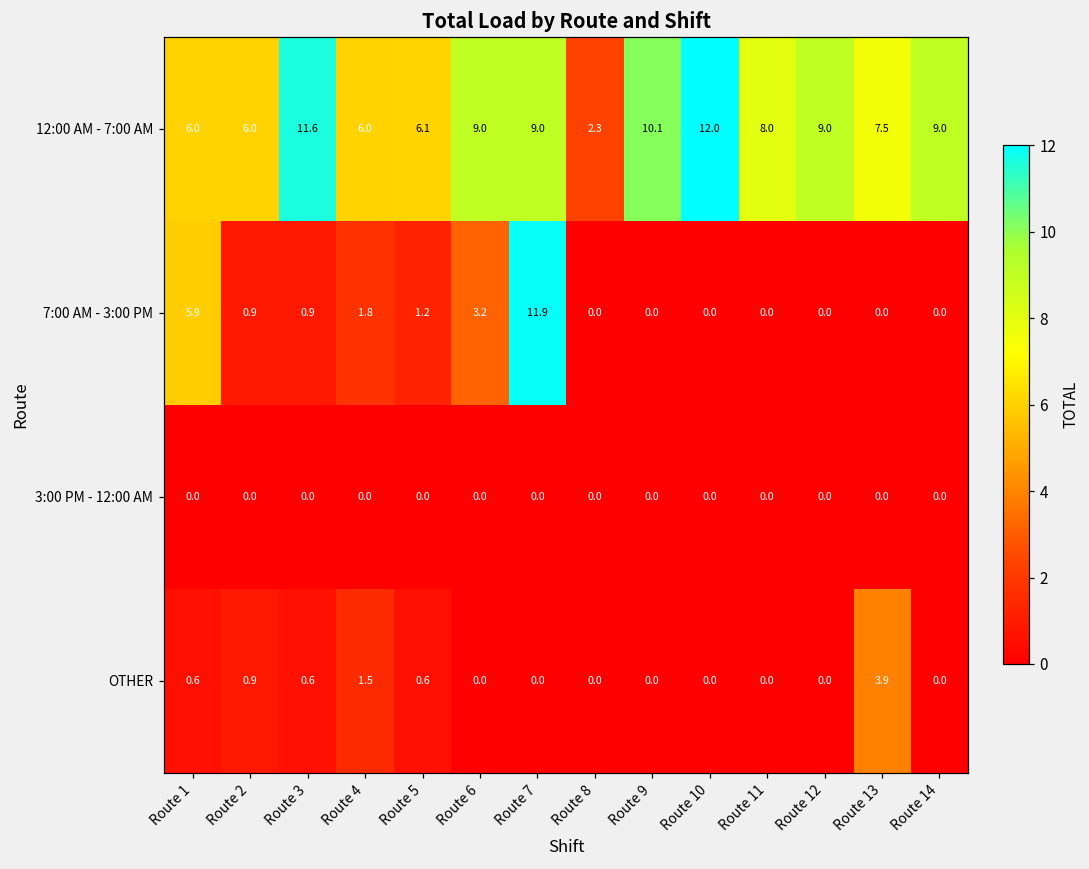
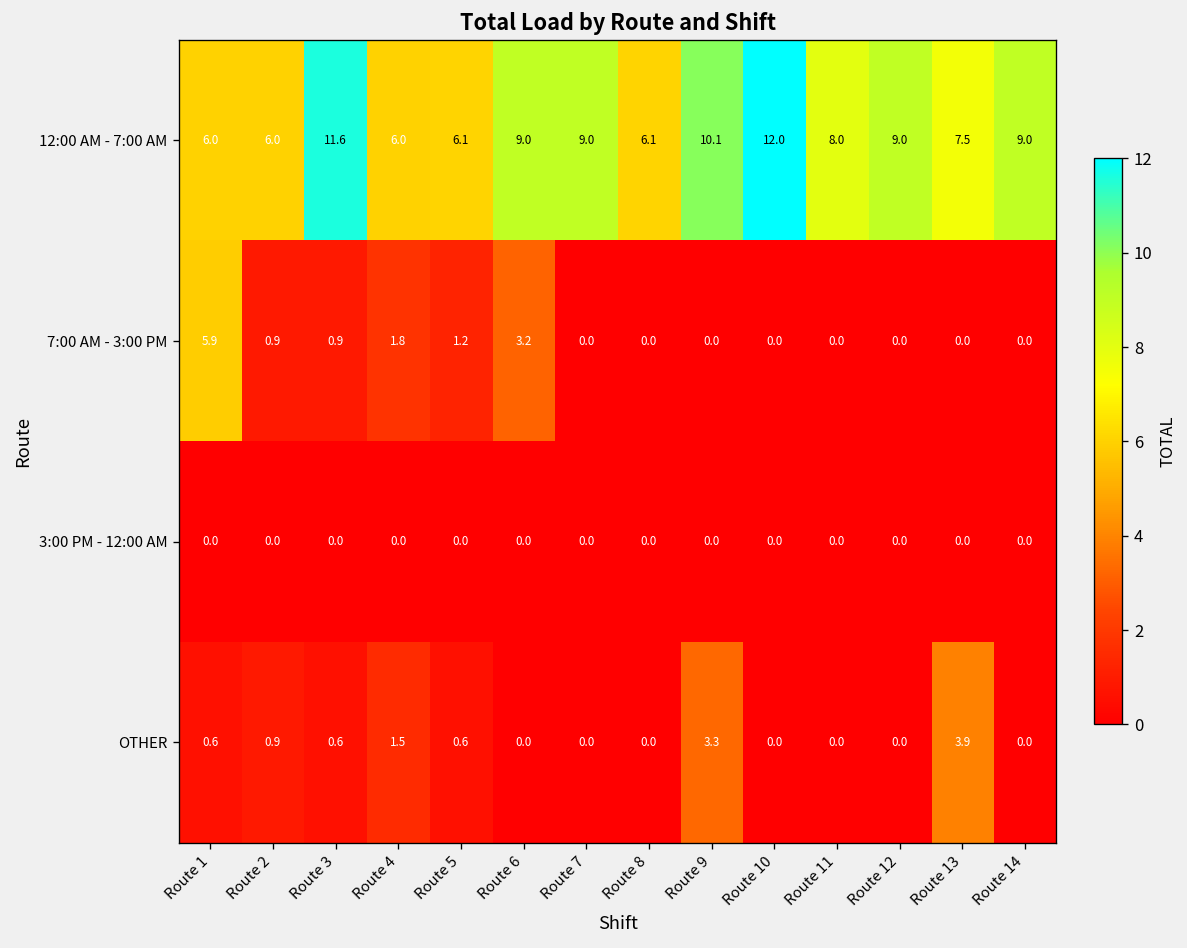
12:00 AM - 7:00 AM, Route 8: 2.3 -> 6.1
7:00 AM - 3:00 PM, Route 7: 11.9 -> 0.0
OTHER, Route 9: 0.0 -> 3.3
